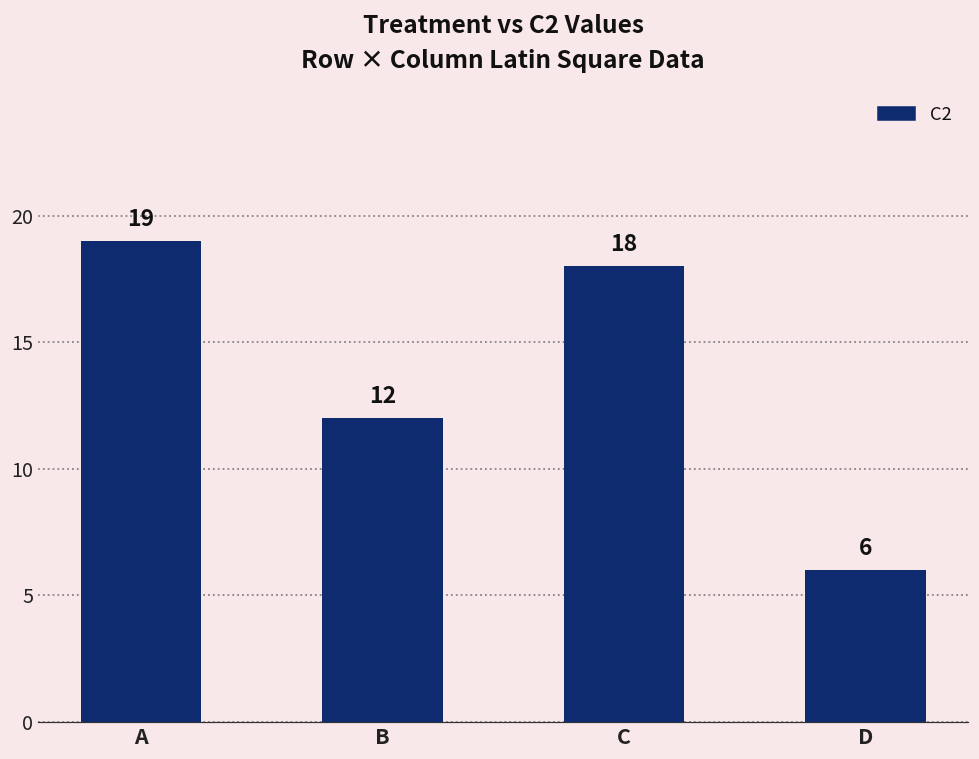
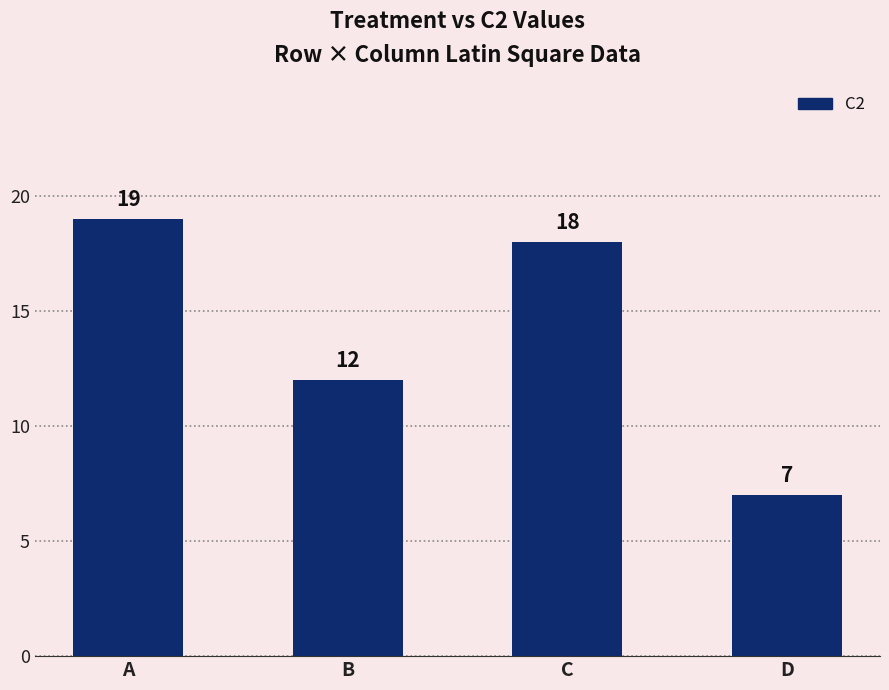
D: 6 -> 7
